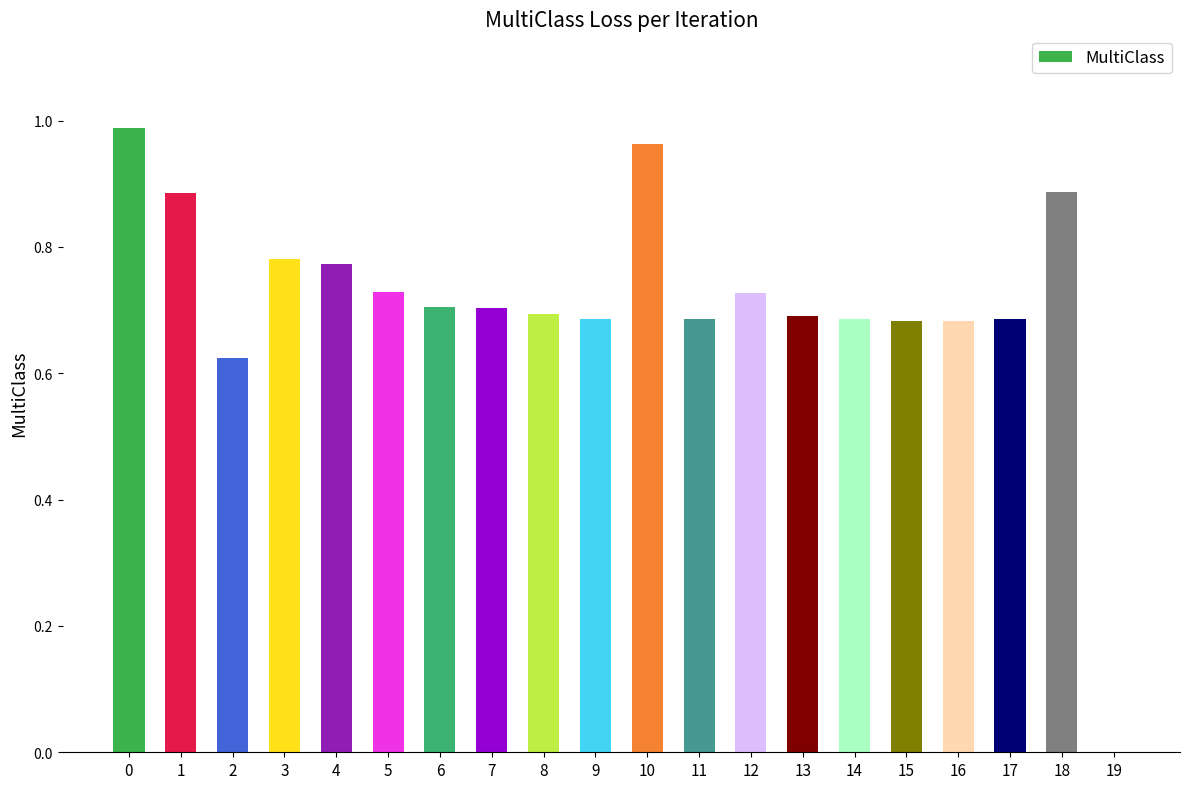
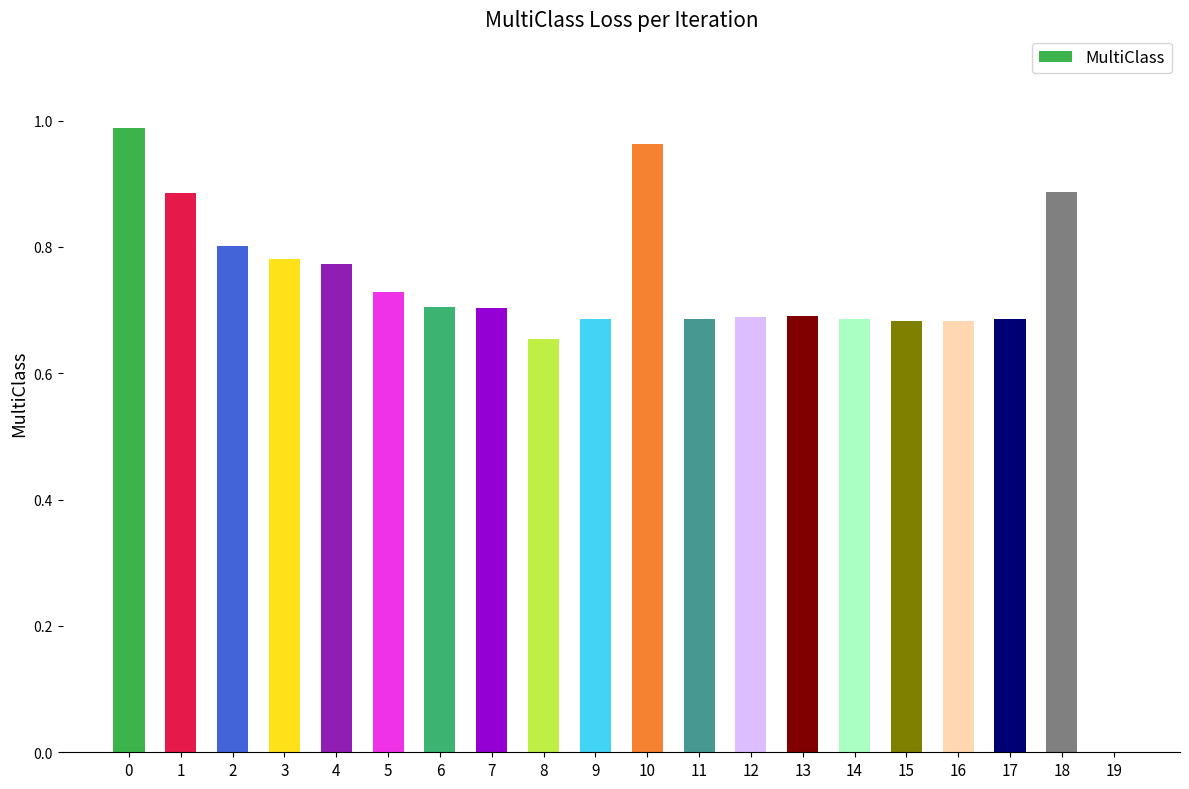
2: 0.62 -> 0.80
8: 0.69 -> 0.65
12: 0.73 -> 0.69
